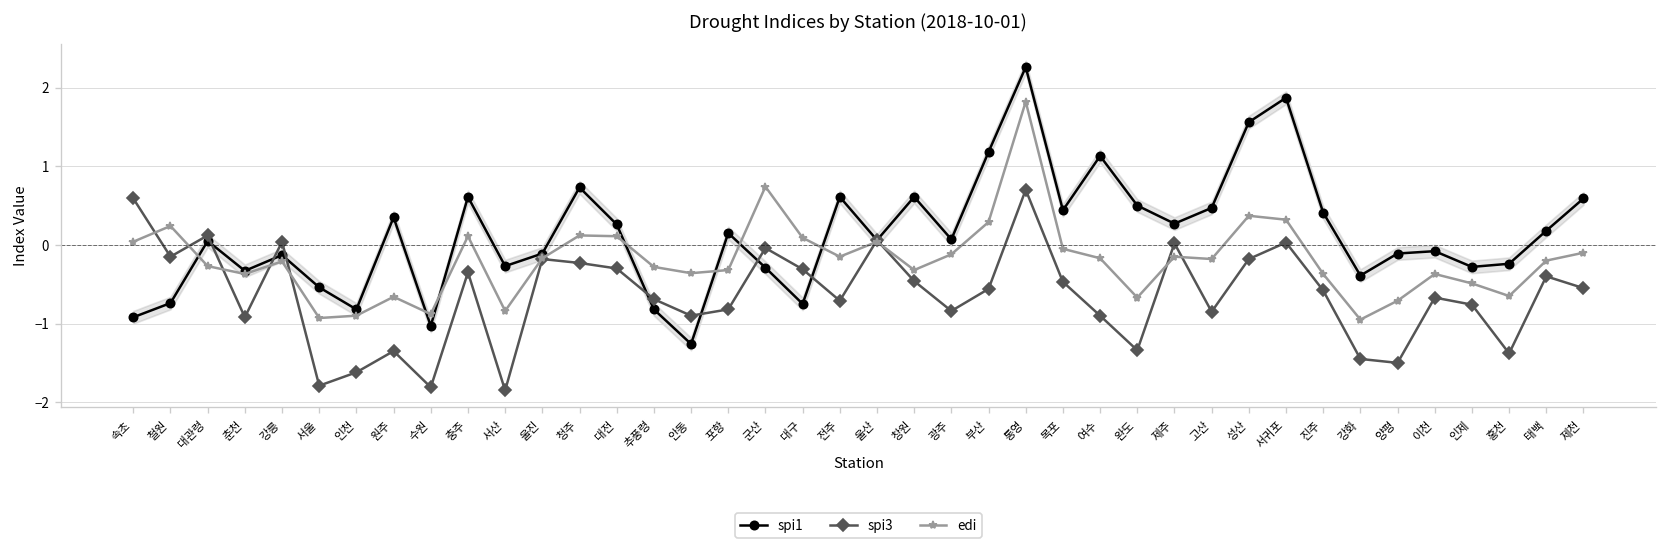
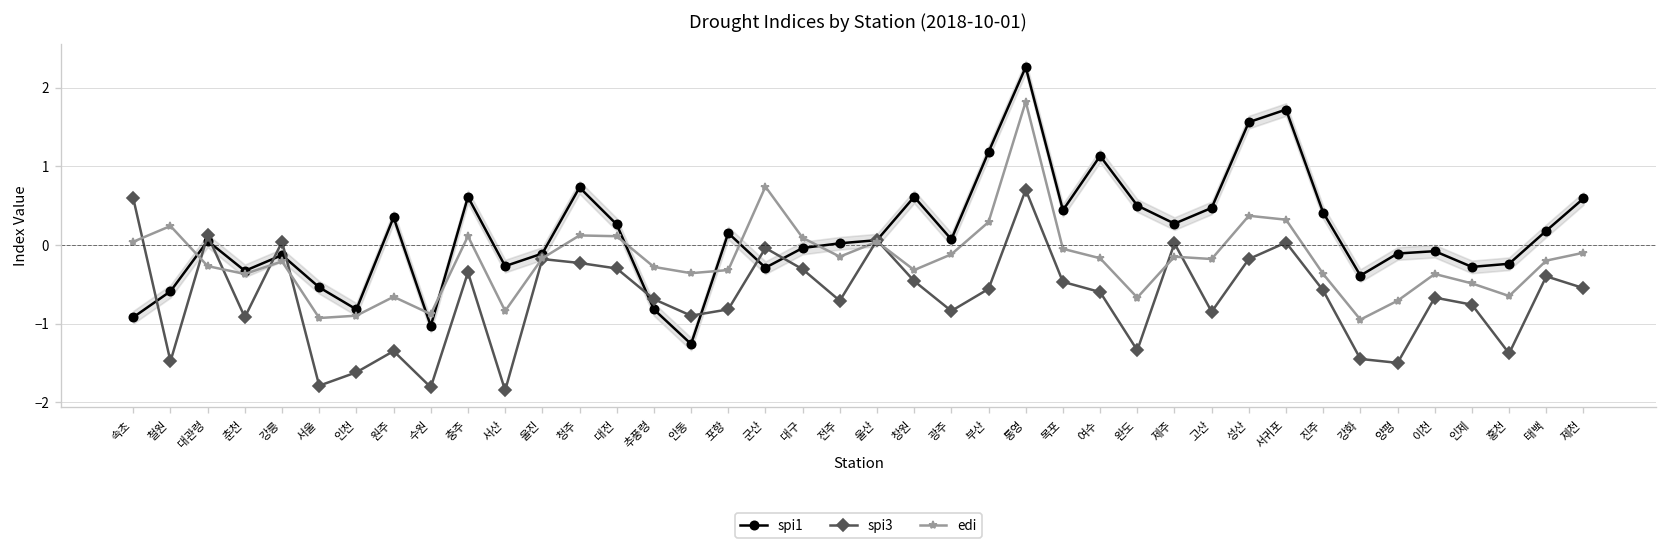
spi1, 철원: -0.7 -> -0.6
spi3, 철원: -0.2 -> -1.5
spi1, 대구: -0.8 -> 0.0
spi1, 전주: 0.6 -> 0.0
spi3, 여수: -0.9 -> -0.6
spi1, 서귀포: 1.9 -> 1.7
